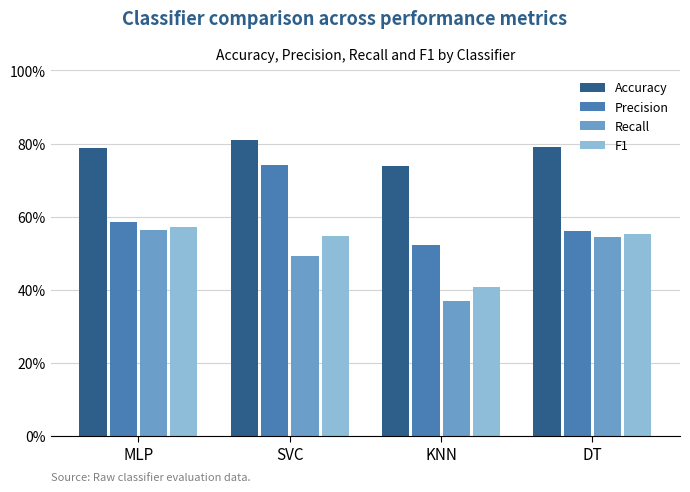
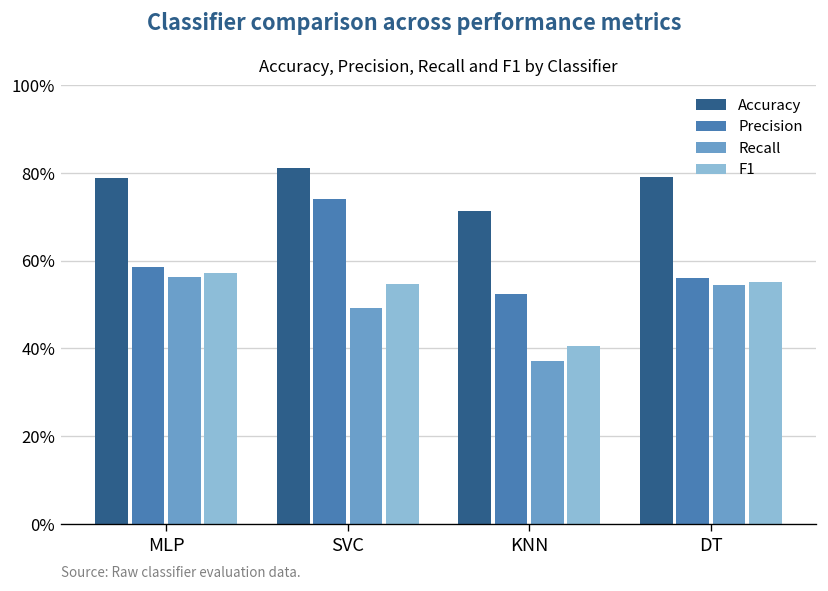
Accuracy, KNN: 74% -> 71%
